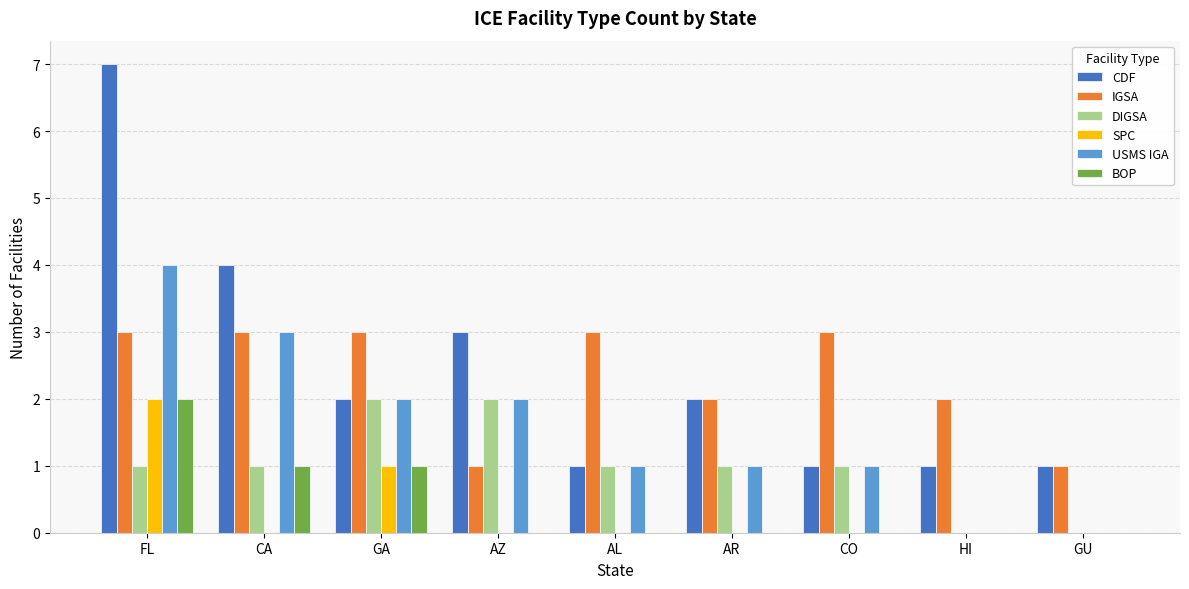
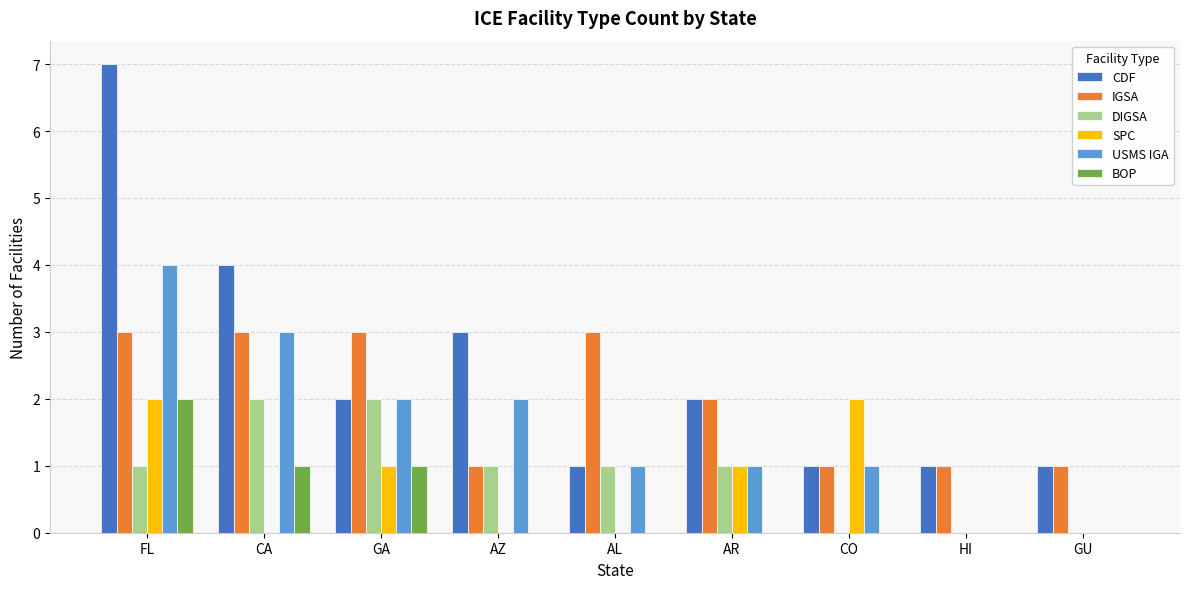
DIGSA, CA: 1 -> 2
DIGSA, AZ: 2 -> 1
SPC, AR: 0 -> 1
IGSA, CO: 3 -> 1
DIGSA, CO: 1 -> 0
SPC, CO: 0 -> 2
IGSA, HI: 2 -> 1
